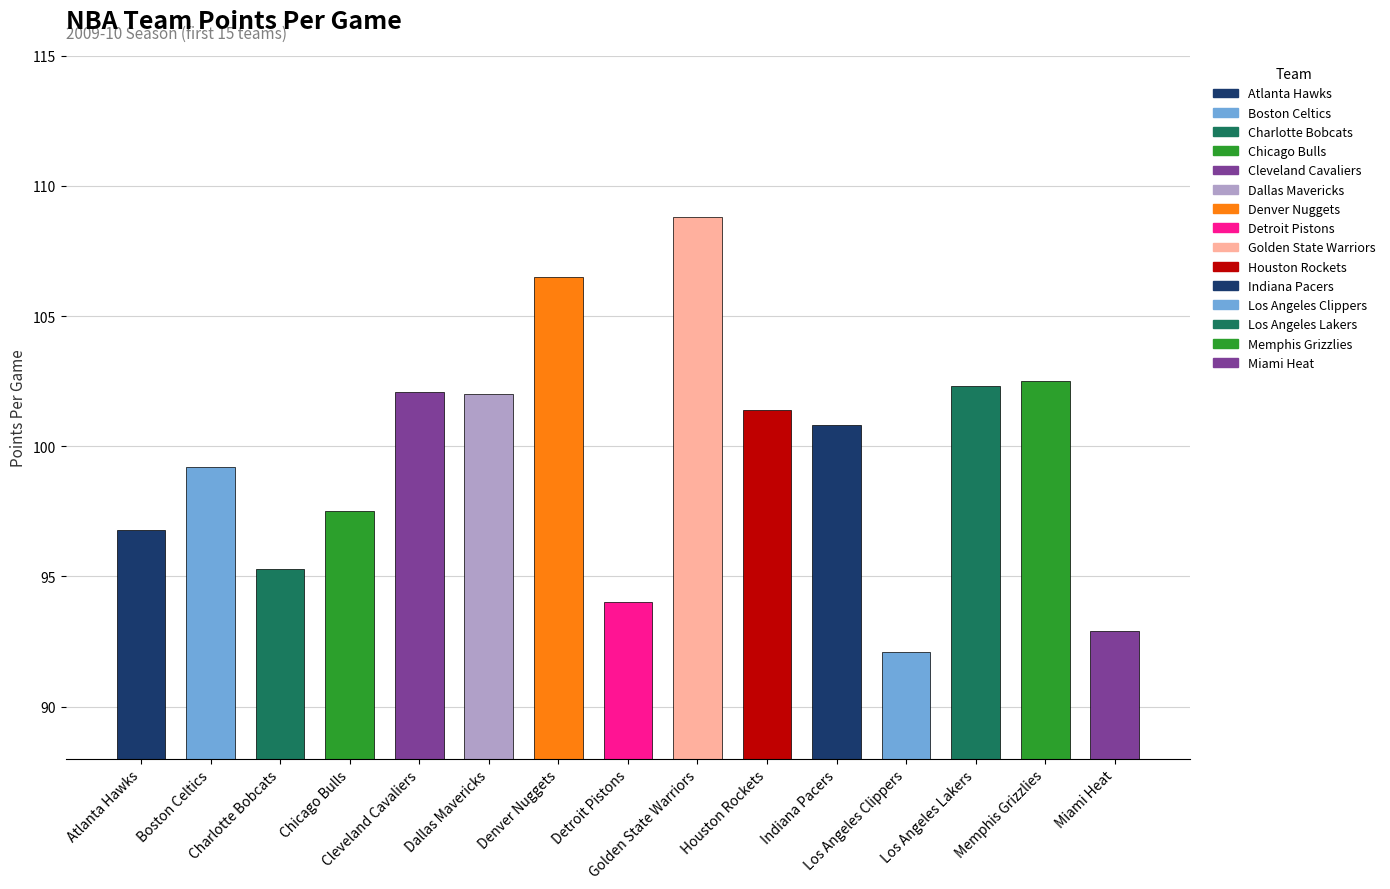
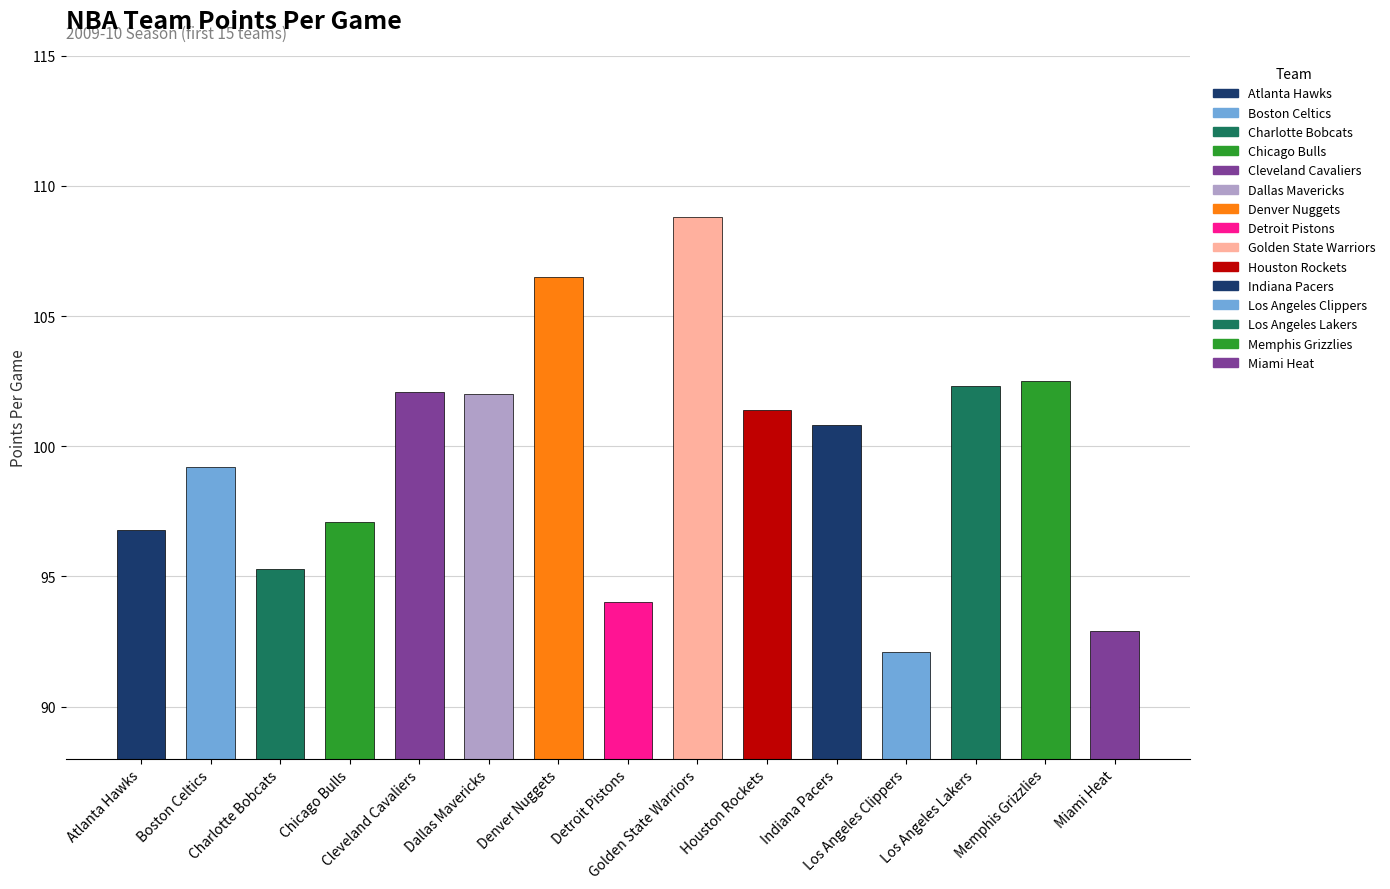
Chicago Bulls: 97.5 -> 97.1
